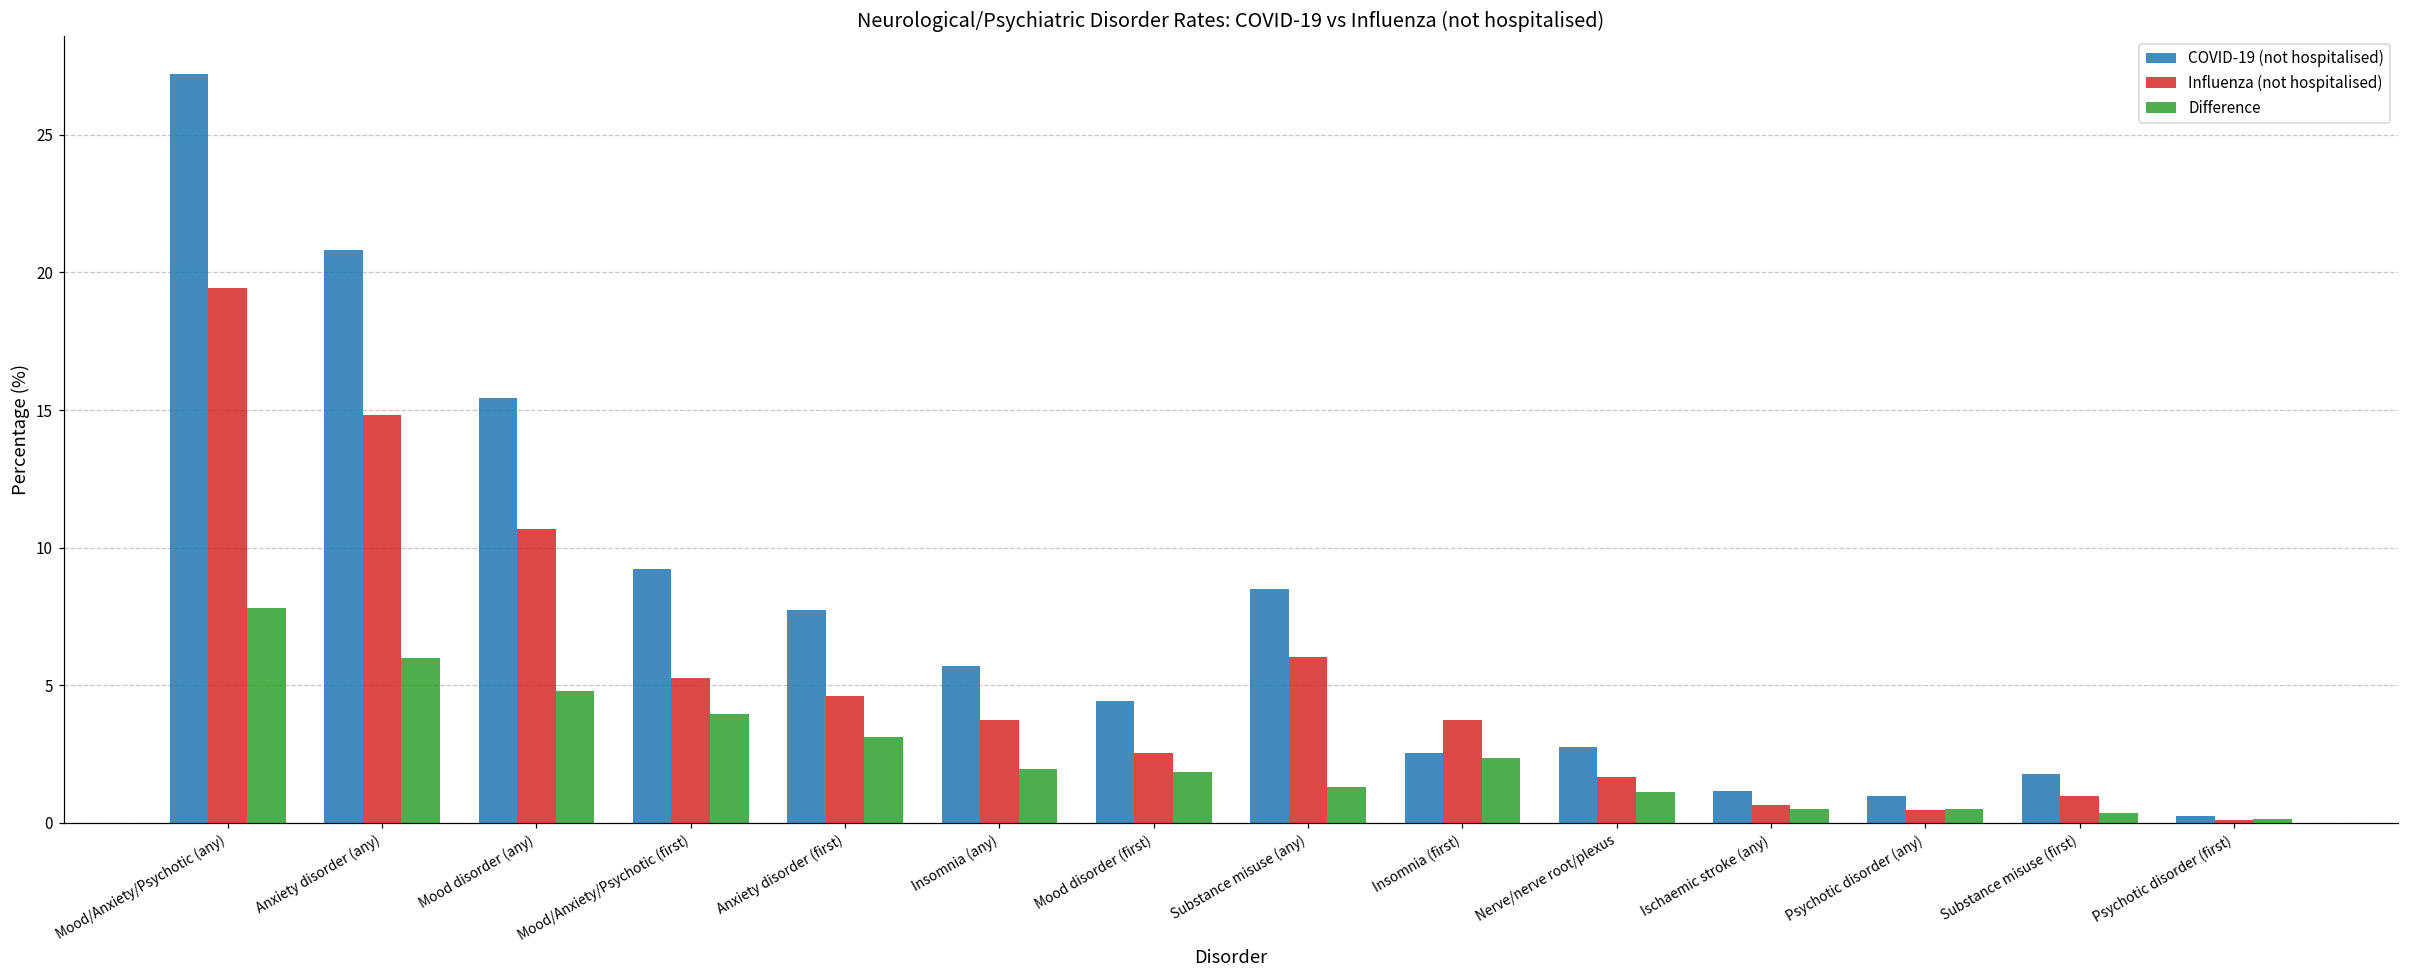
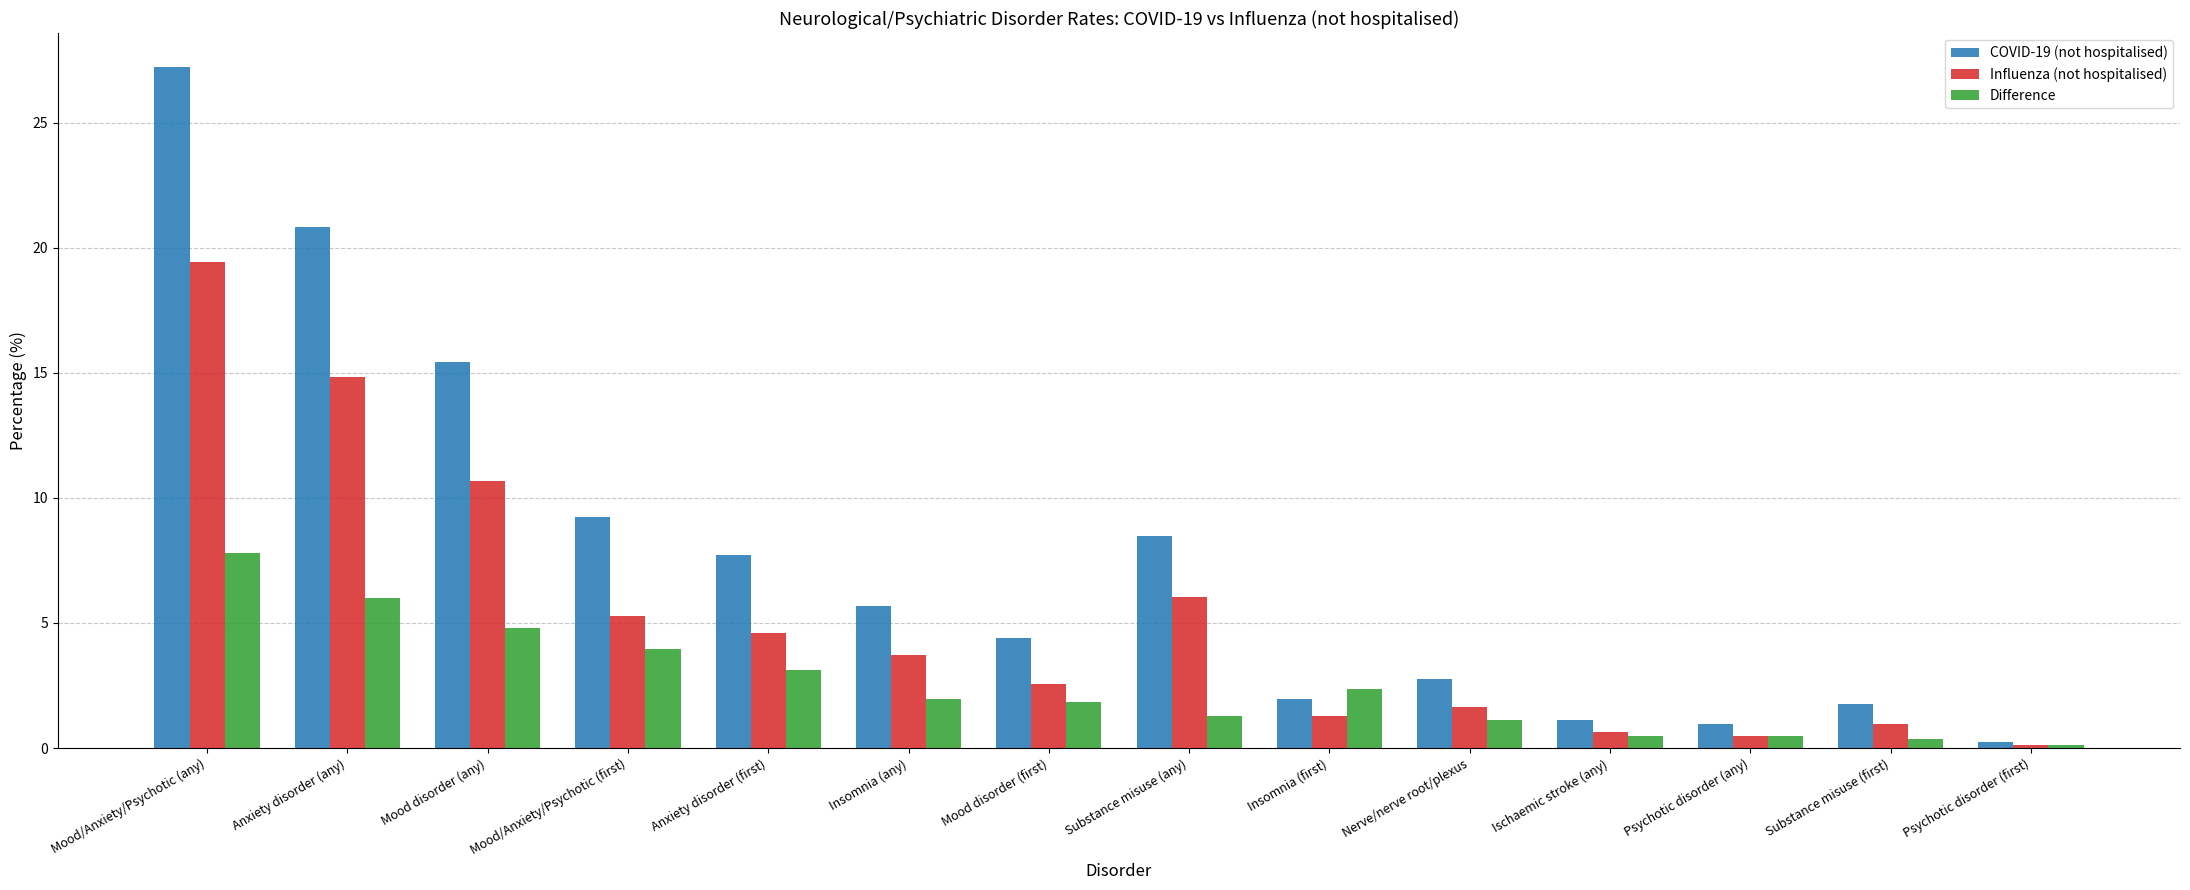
COVID-19 (not hospitalised), Insomnia (first): 2.5 -> 2.0
Influenza (not hospitalised), Insomnia (first): 3.8 -> 1.3
